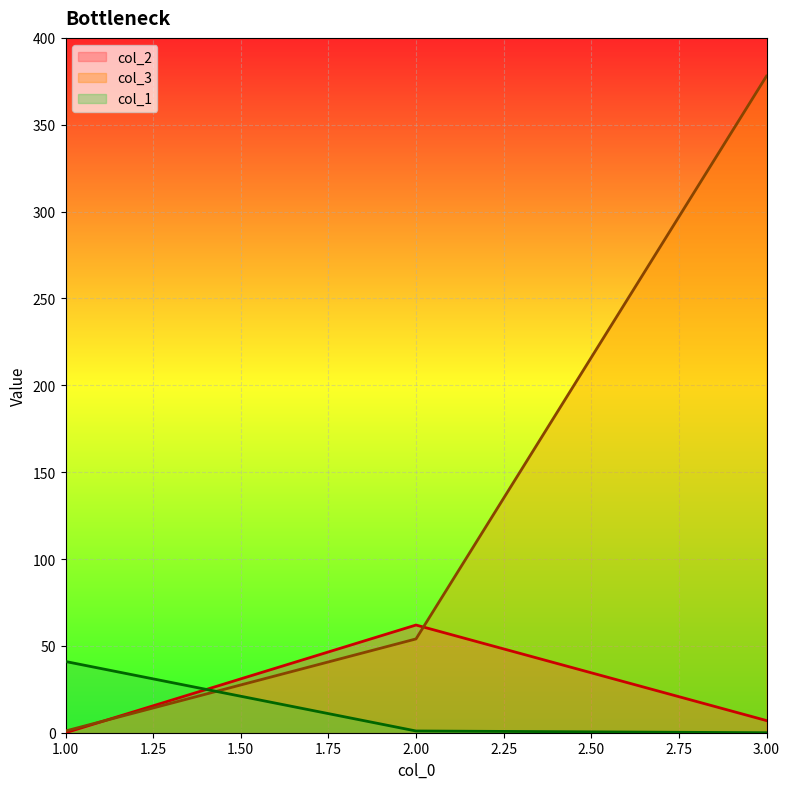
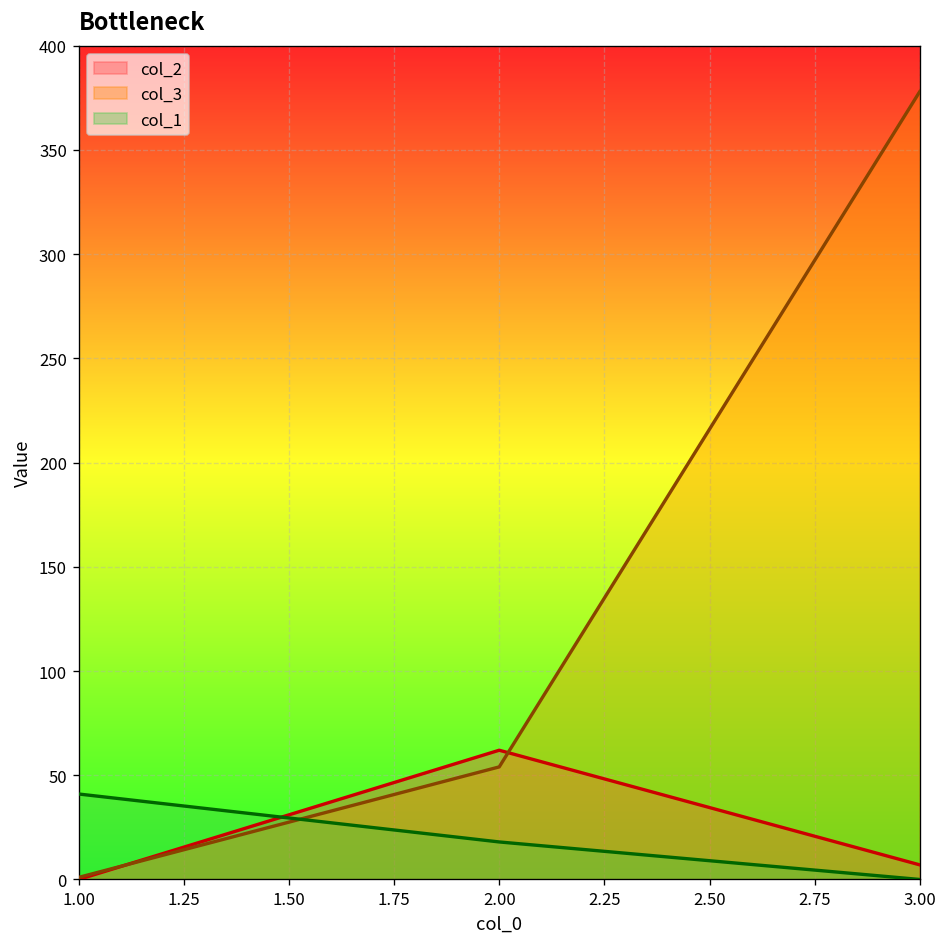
col_1, 2.00: 1 -> 18
